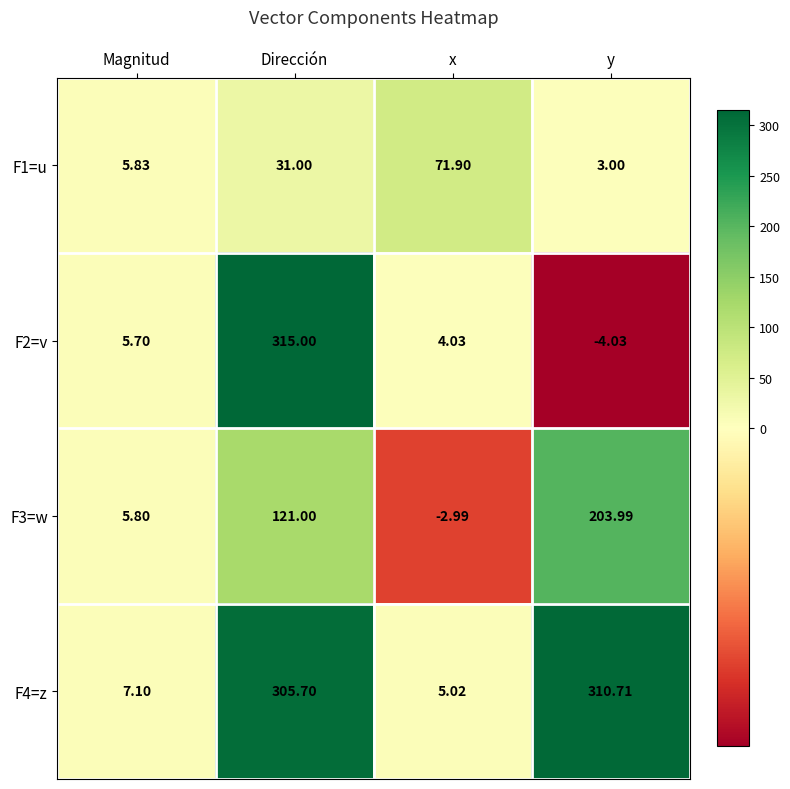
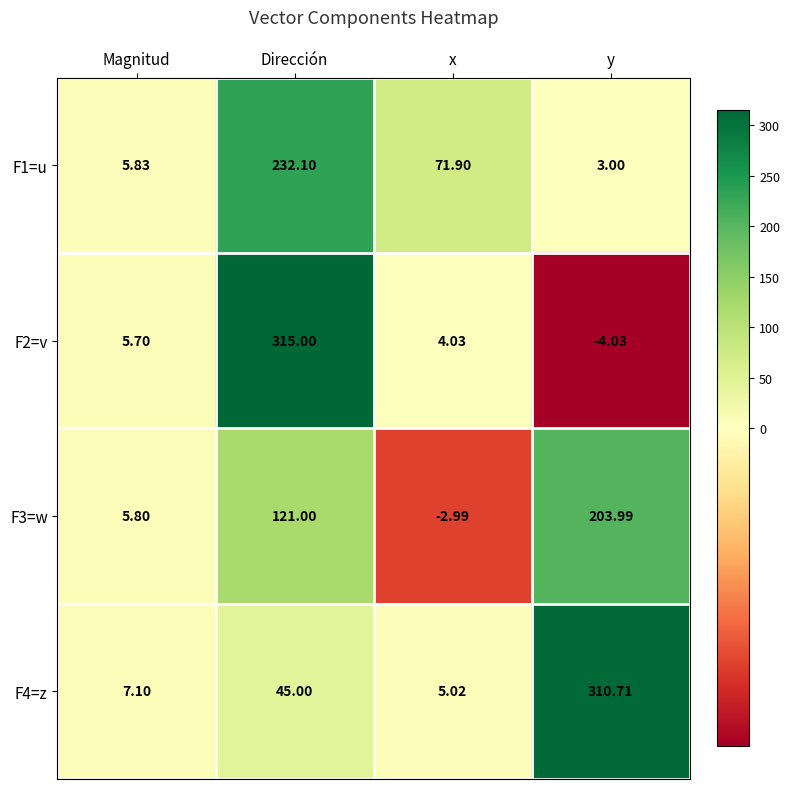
F1=u, Dirección: 31.00 -> 232.10
F4=z, Dirección: 305.70 -> 45.00
